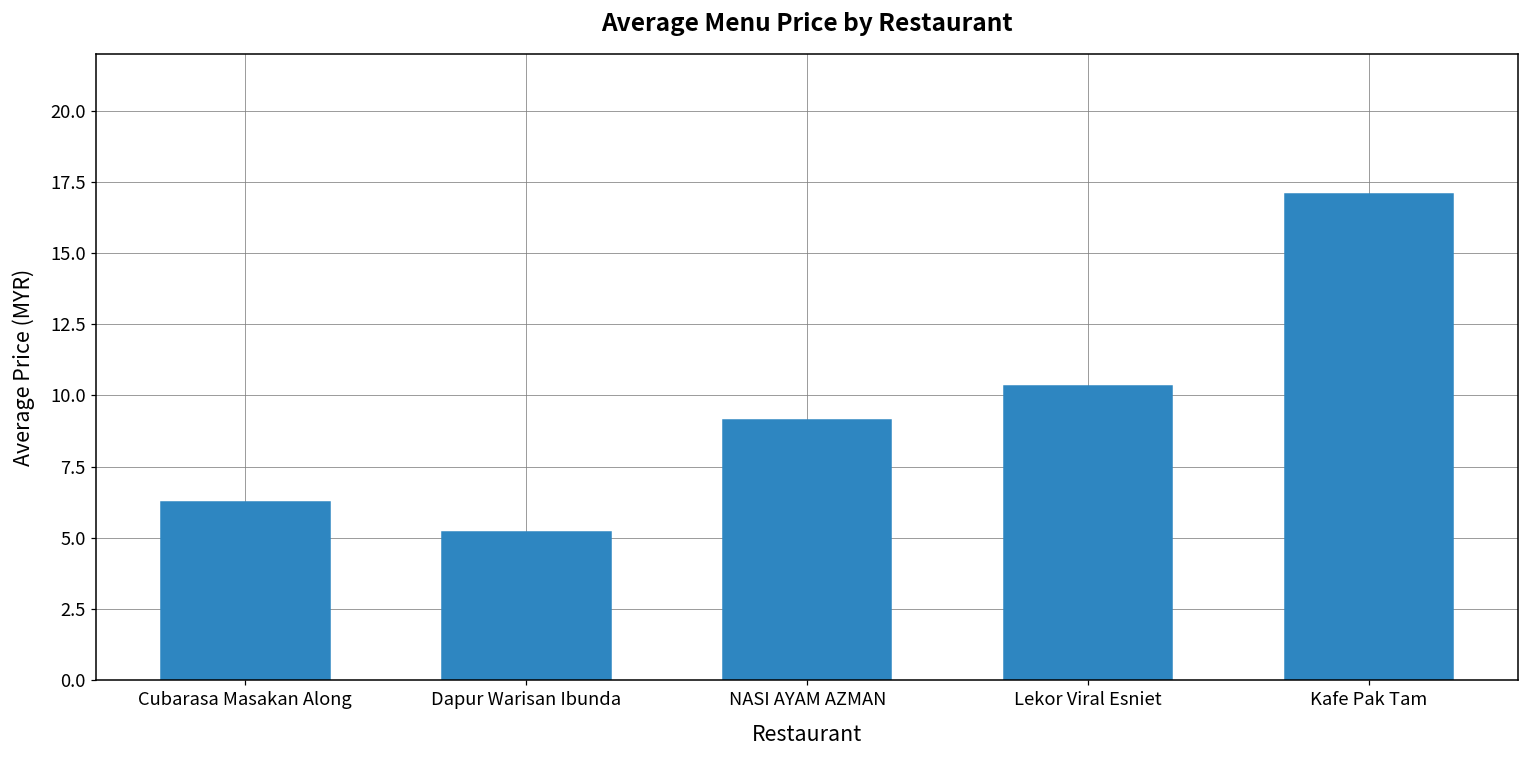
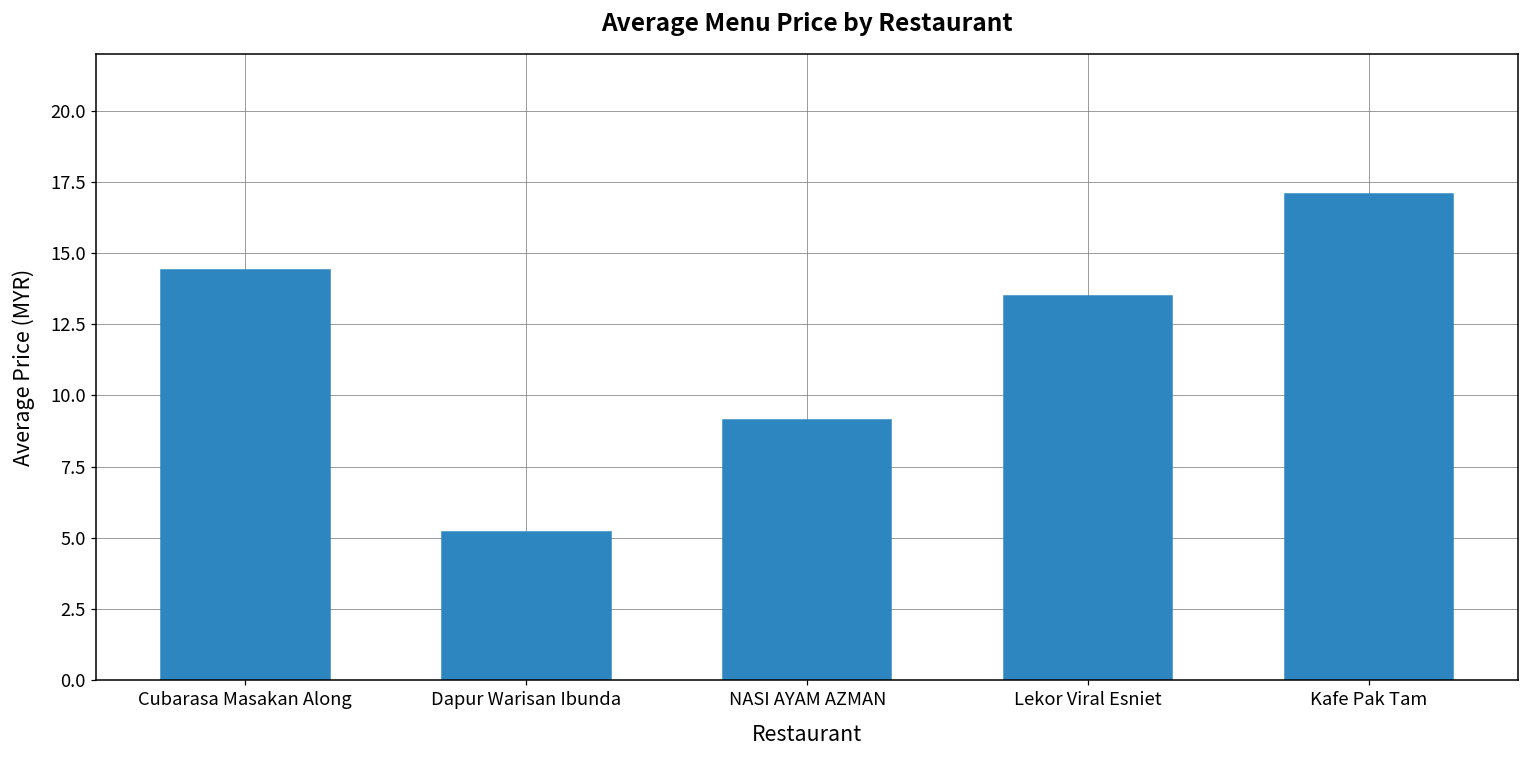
Cubarasa Masakan Along: 6.3 -> 14.4
Lekor Viral Esniet: 10.3 -> 13.5
